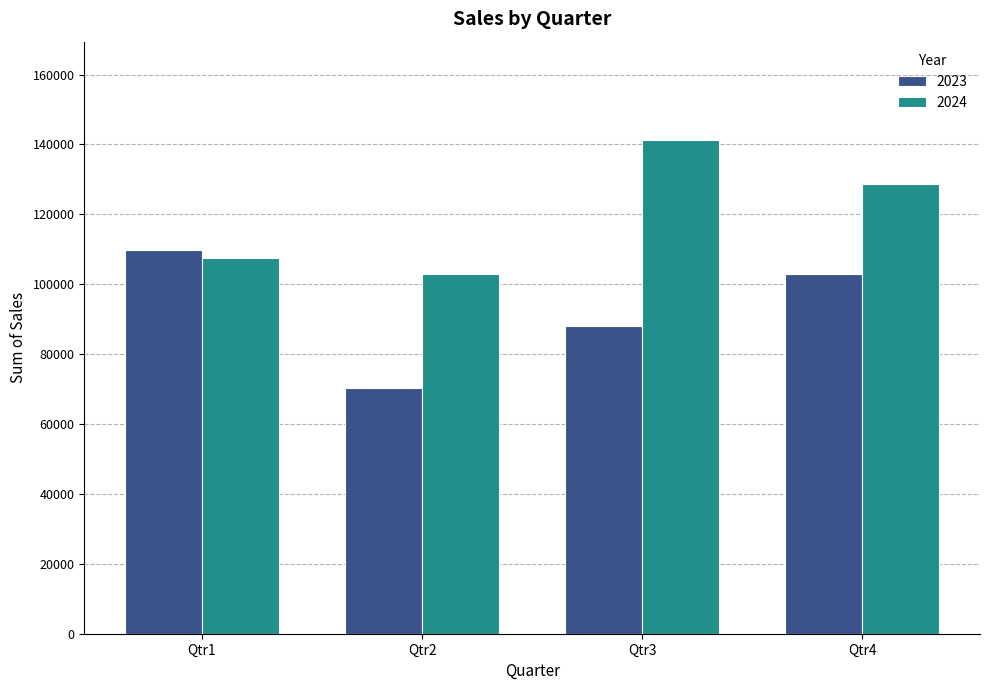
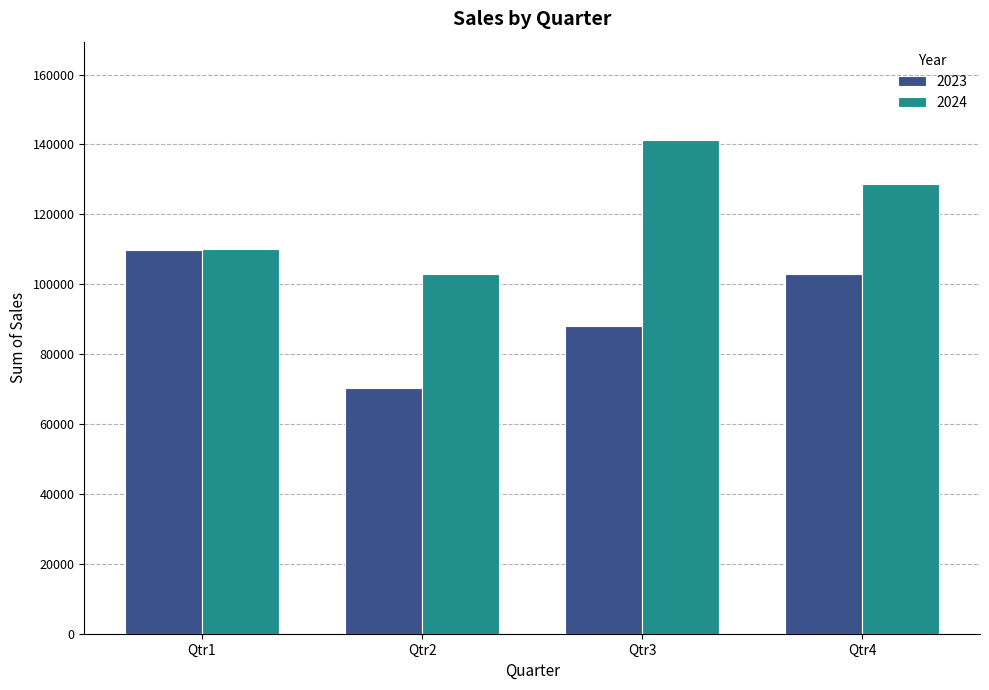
2024, Qtr1: 107000 -> 110000
